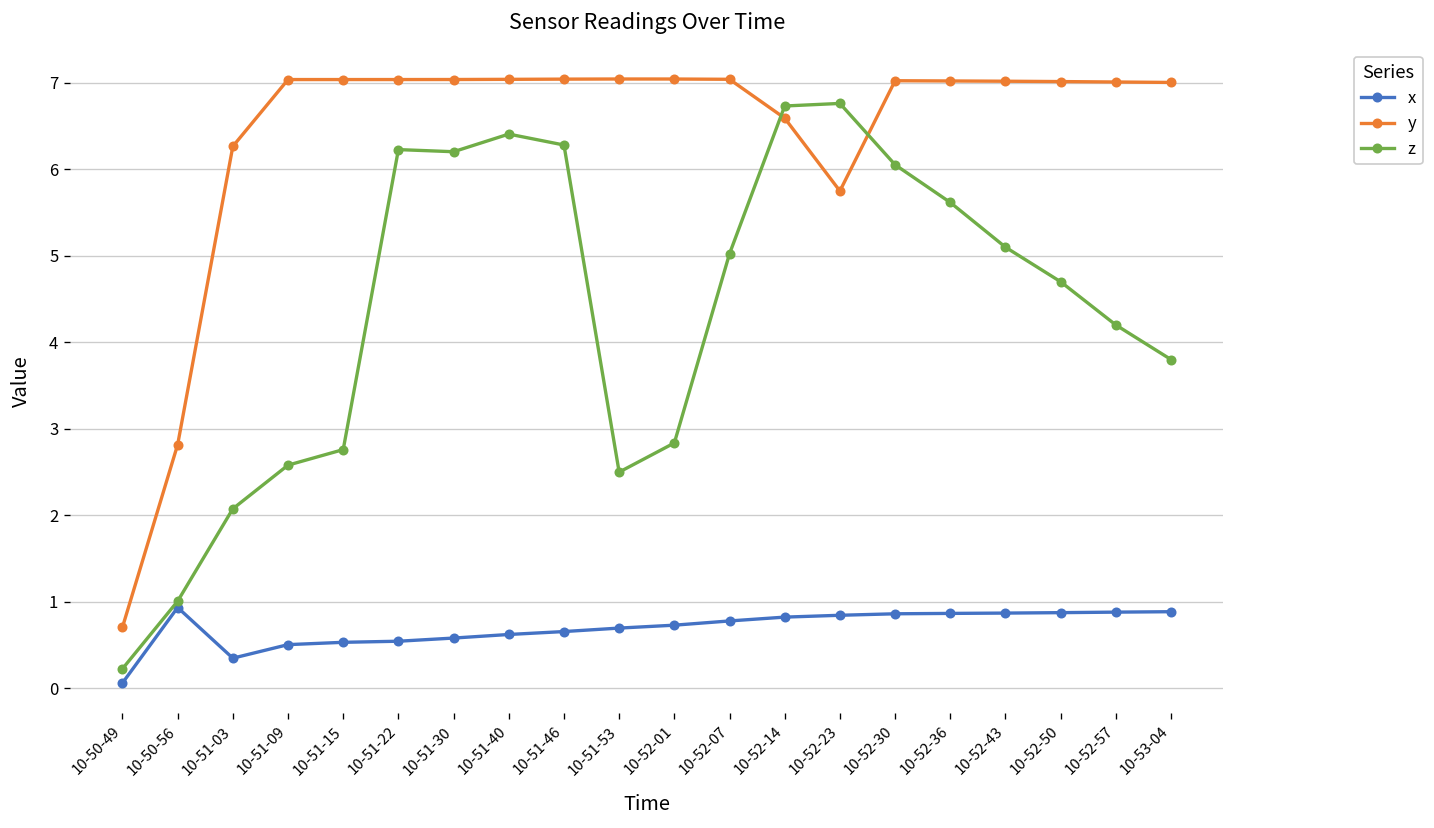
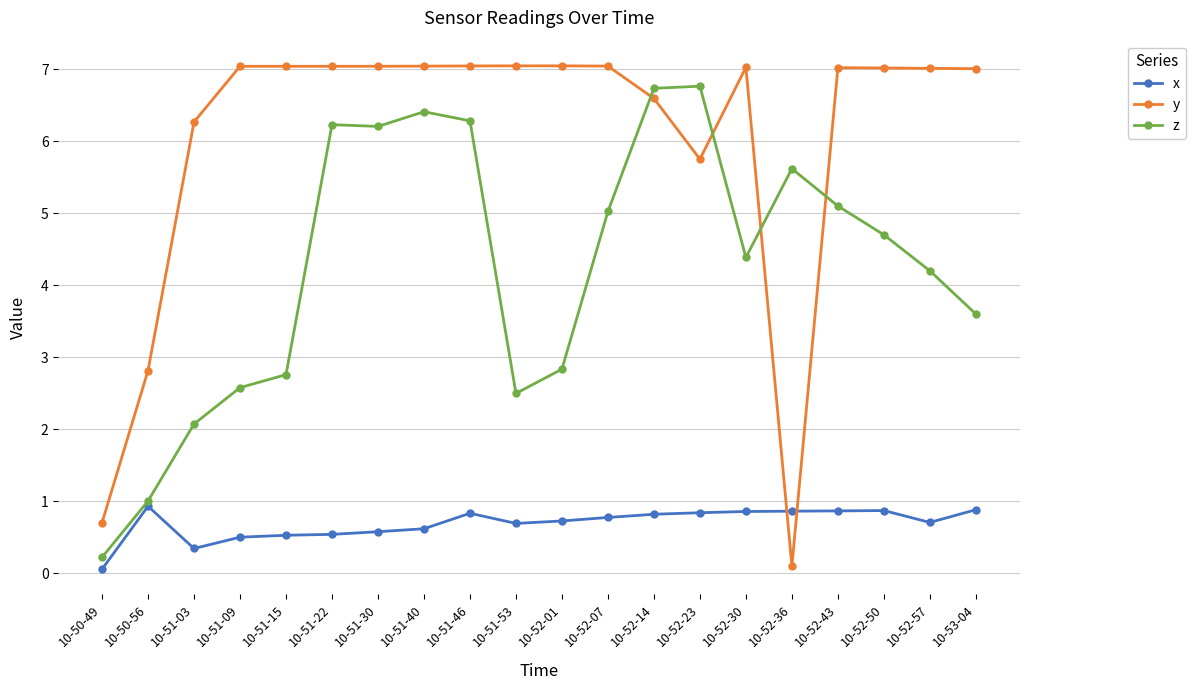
x, 10-51-46: 0.7 -> 0.8
z, 10-52-30: 6.1 -> 4.4
y, 10-52-36: 7.0 -> 0.1
x, 10-52-57: 0.9 -> 0.7
z, 10-53-04: 3.8 -> 3.6
